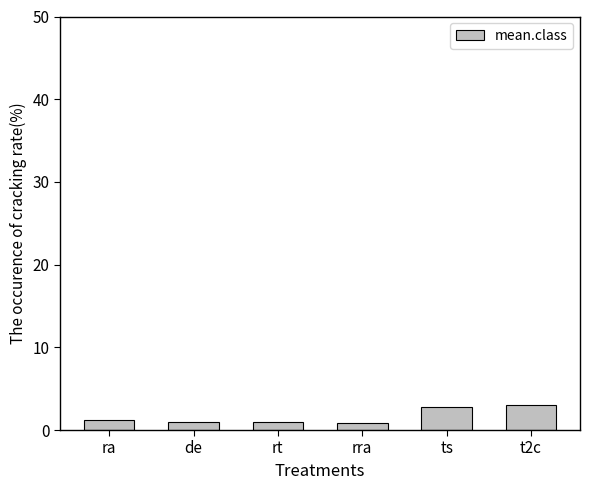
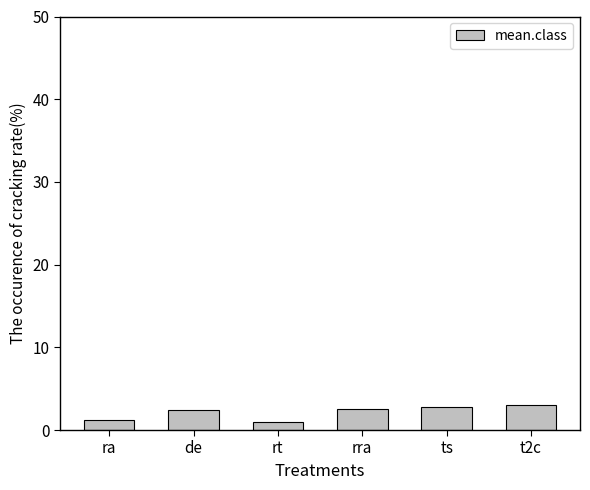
de: 1 -> 2
rra: 1 -> 3
